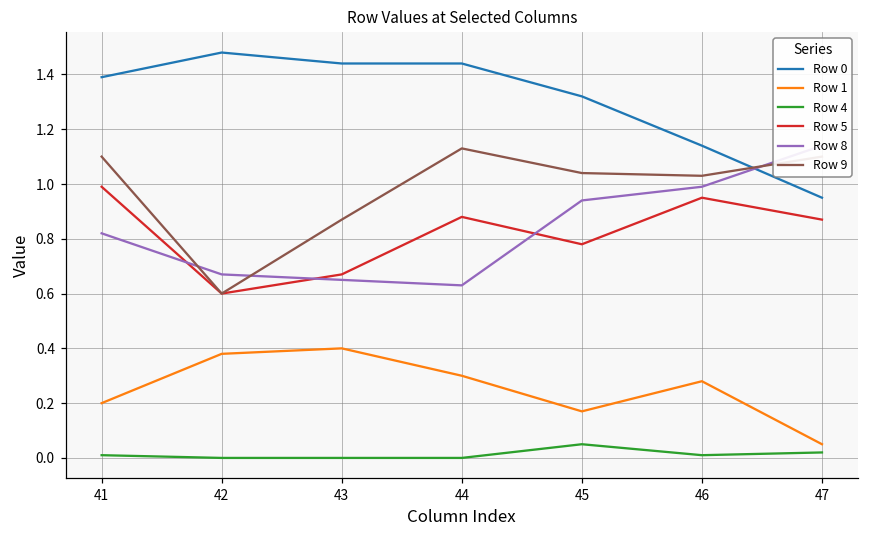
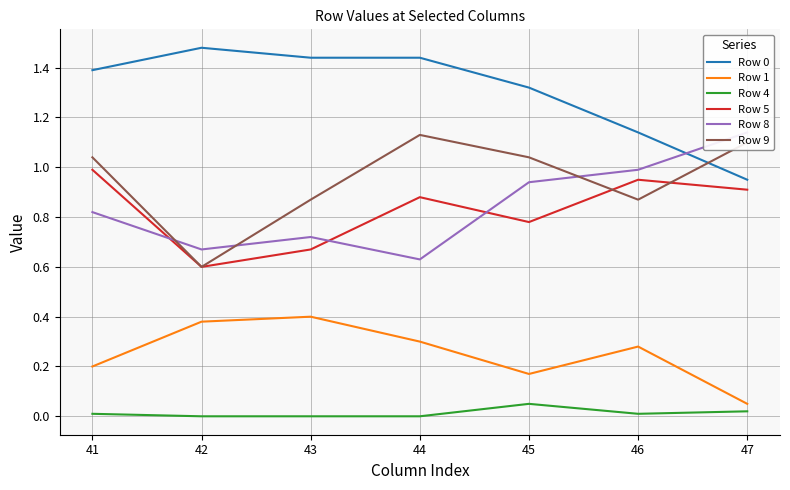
Row 9, 41: 1.10 -> 1.04
Row 8, 43: 0.65 -> 0.72
Row 9, 46: 1.03 -> 0.87
Row 5, 47: 0.87 -> 0.91
